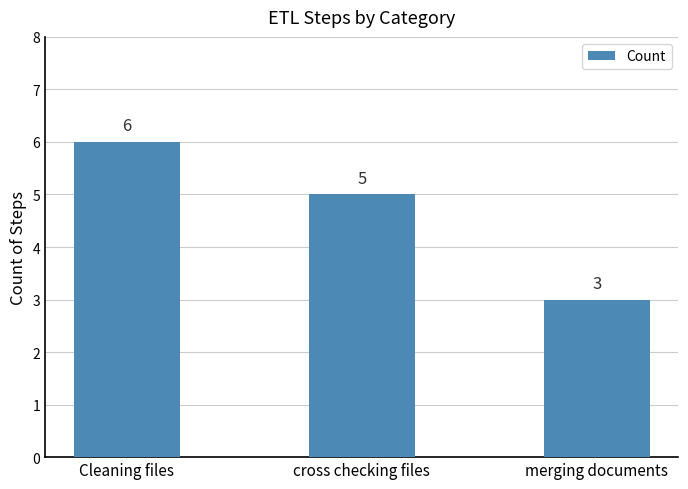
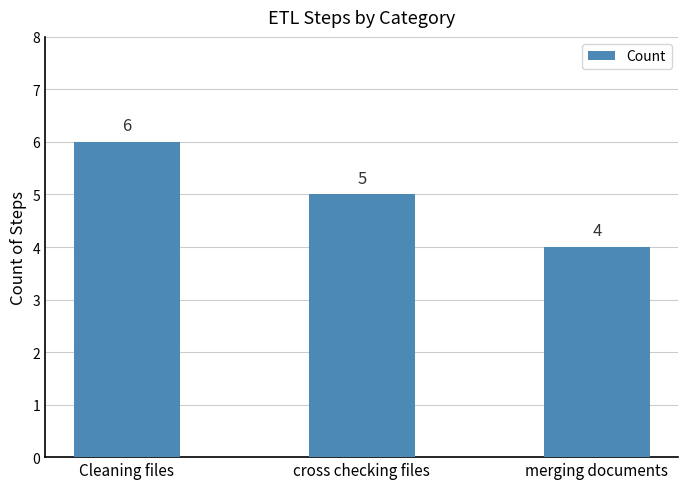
merging documents: 3 -> 4
